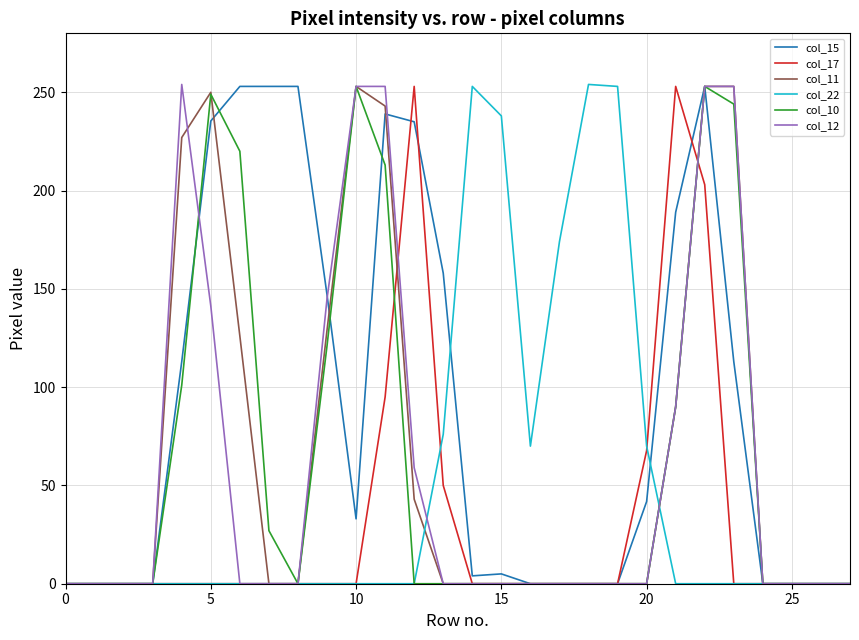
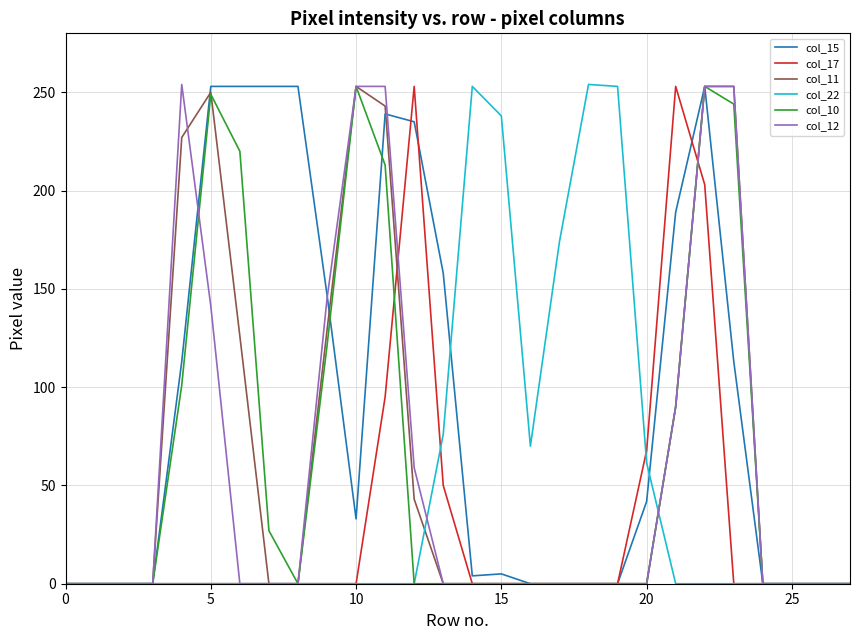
col_15, 5: 235 -> 253
col_22, 20: 70 -> 62
